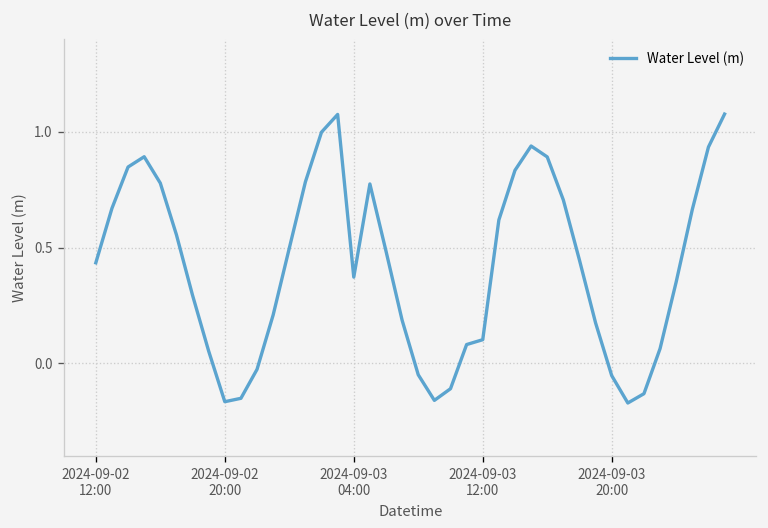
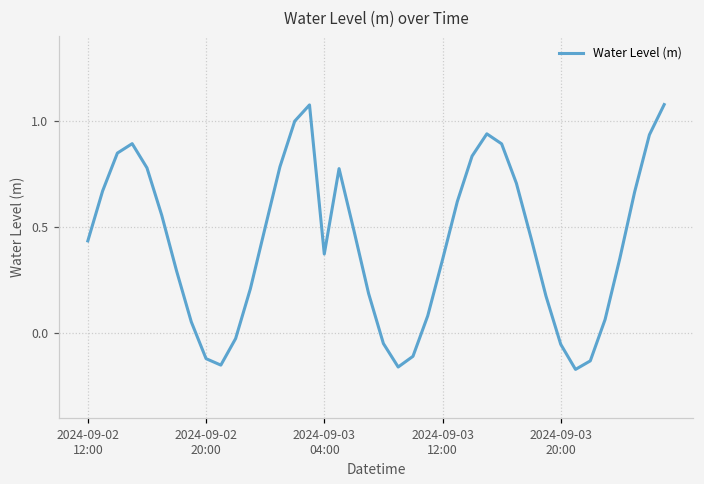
2024-09-02 20:00: -0.16 -> -0.12
2024-09-03 12:00: 0.10 -> 0.35
